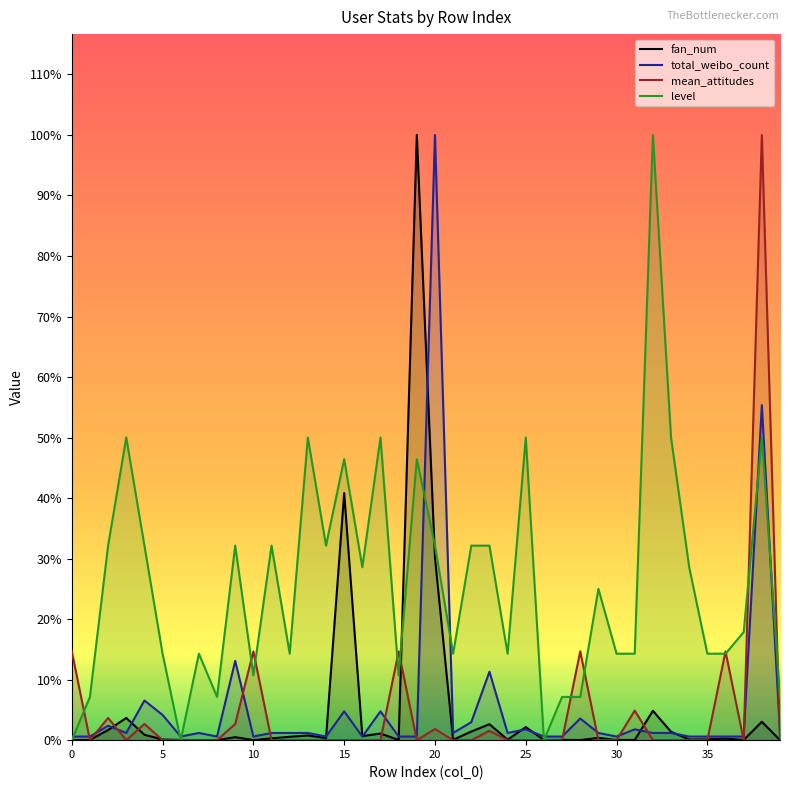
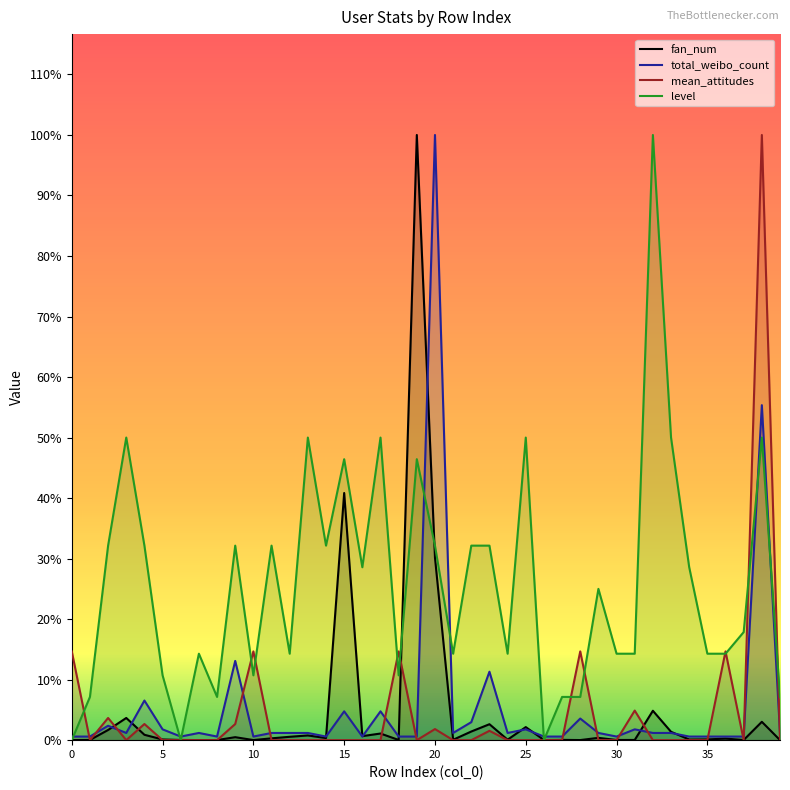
total_weibo_count, 5: 4% -> 2%
level, 5: 14% -> 11%
